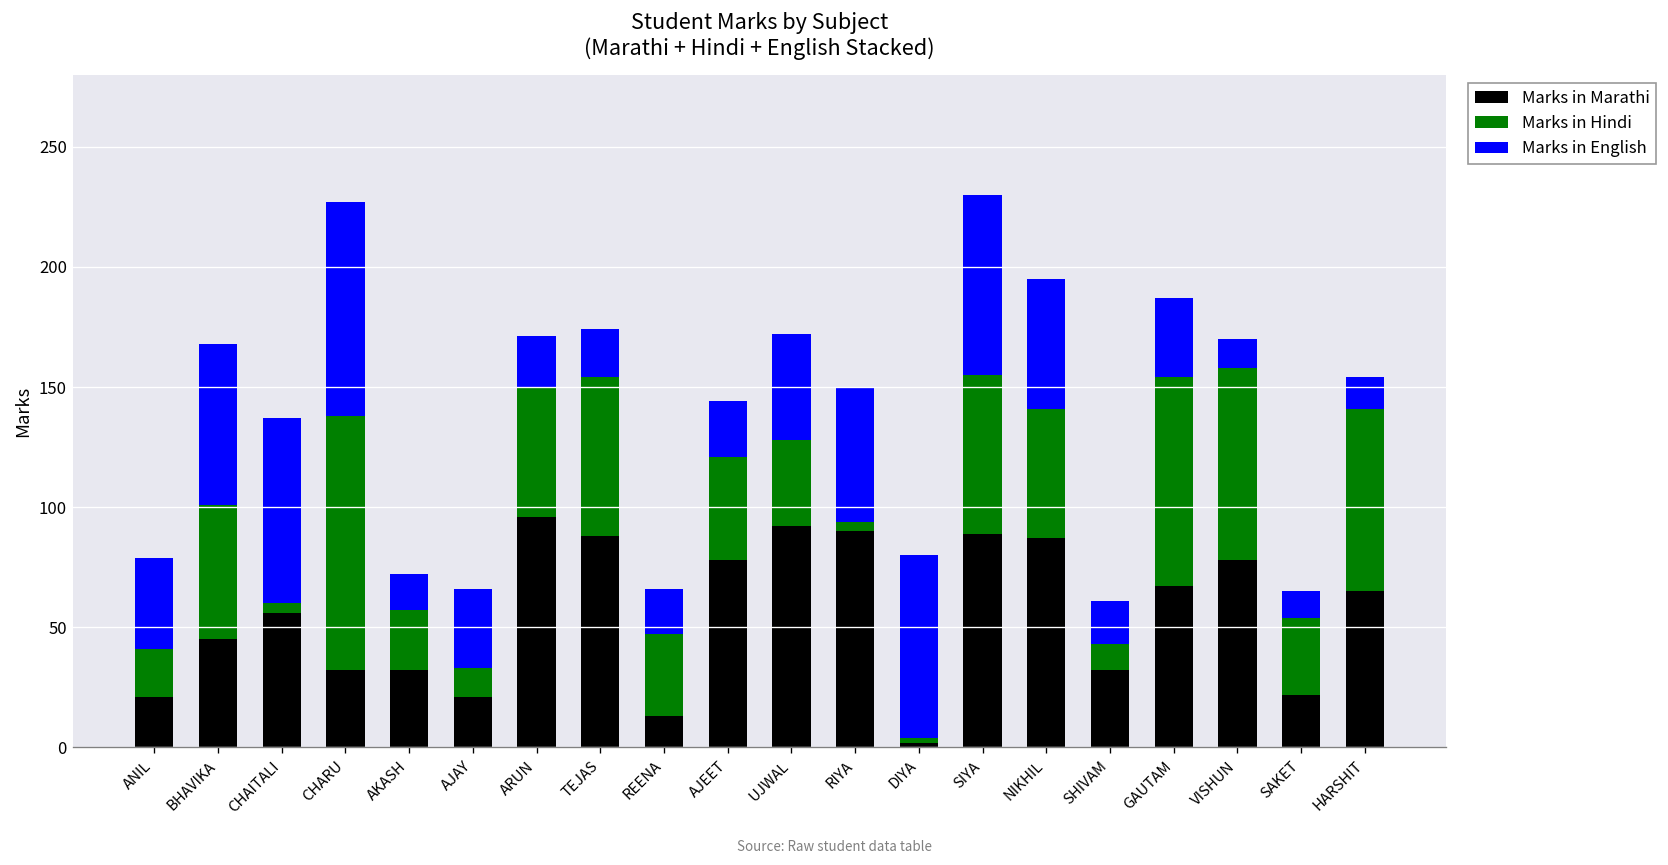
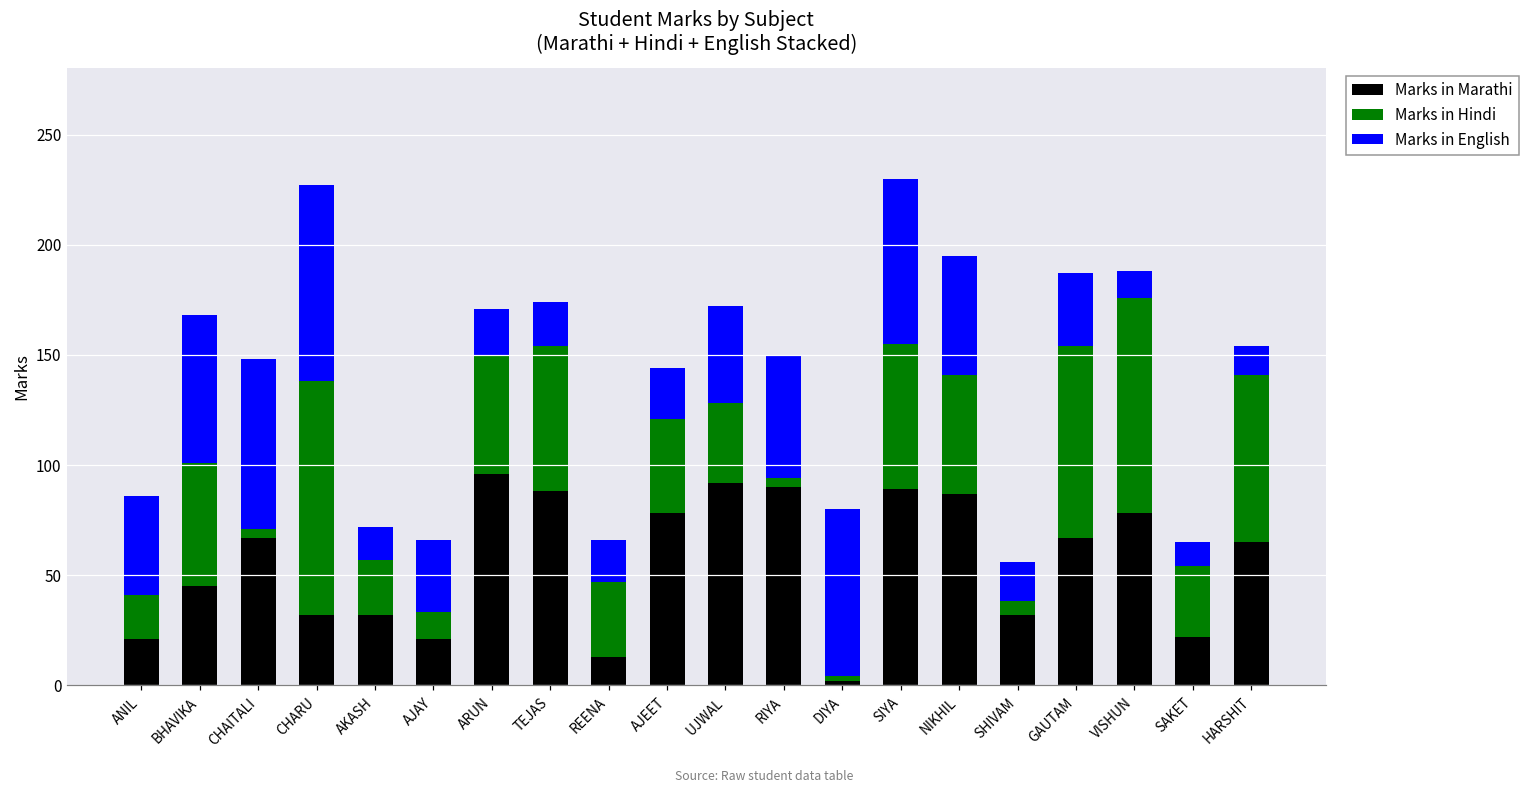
Marks in English, ANIL: 38 -> 45
Marks in Marathi, CHAITALI: 56 -> 67
Marks in Hindi, SHIVAM: 11 -> 6
Marks in Hindi, VISHUN: 80 -> 98
